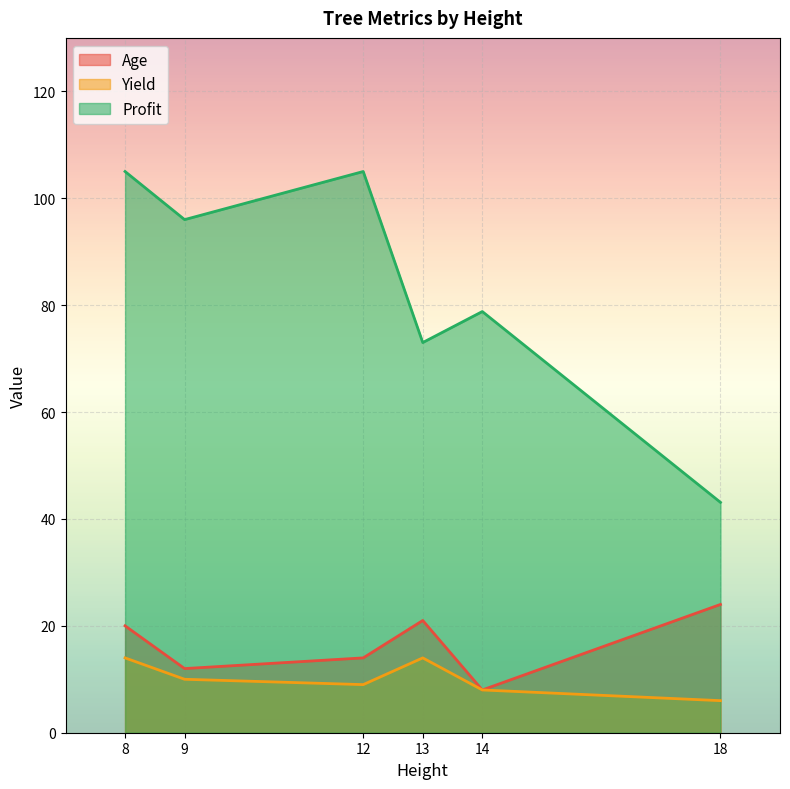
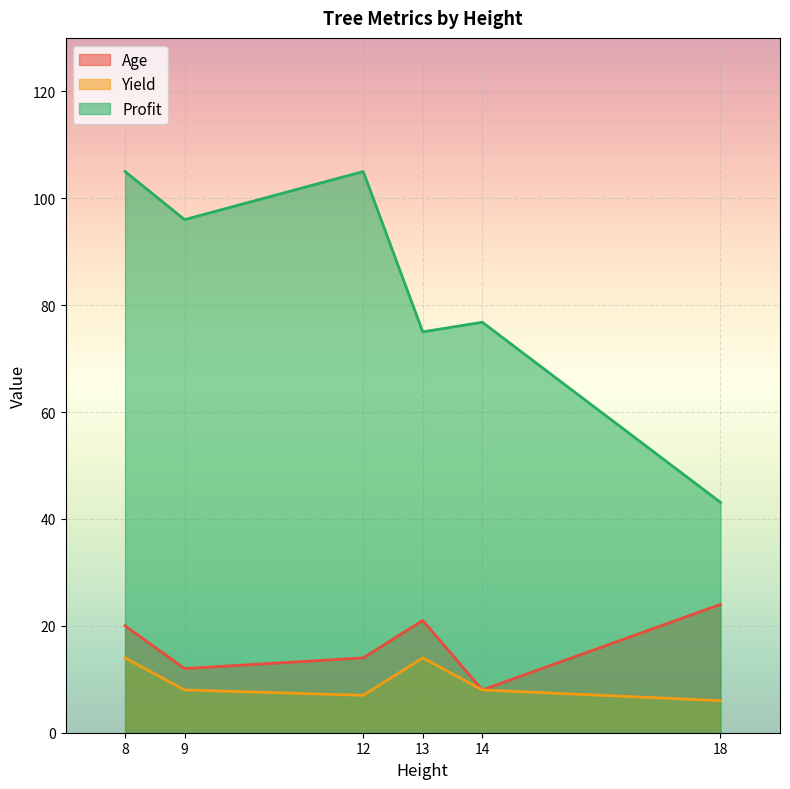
Yield, 9: 10 -> 8
Yield, 12: 9 -> 7
Profit, 13: 73 -> 75
Profit, 14: 79 -> 77
